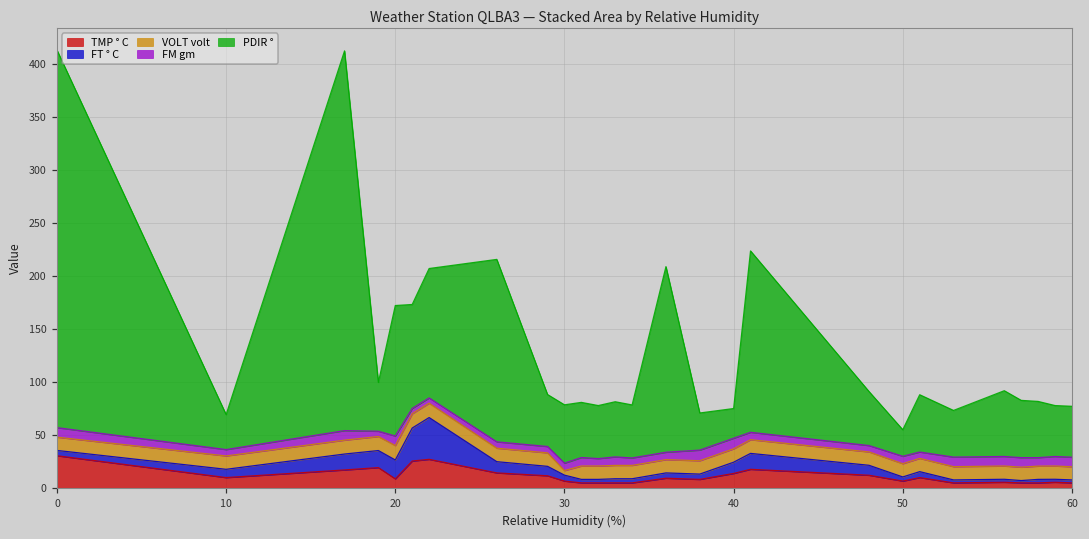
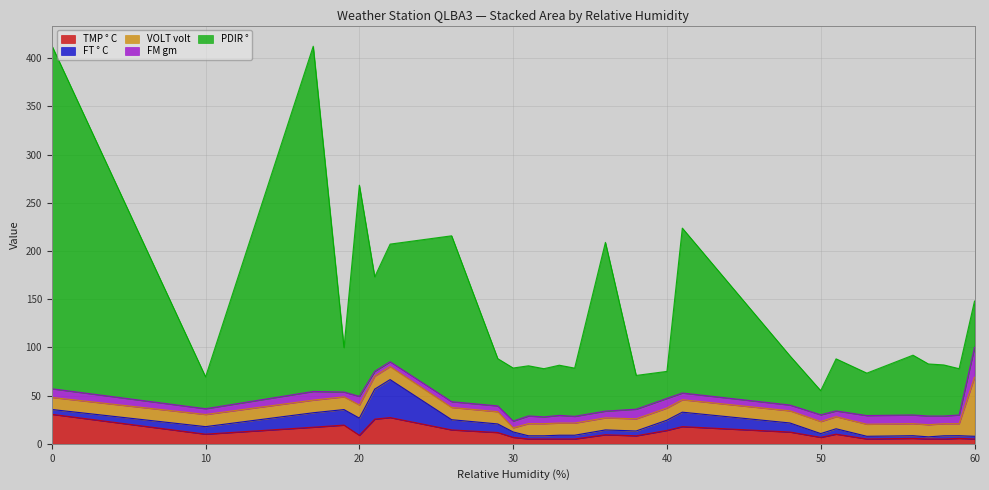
PDIR °, 20: 120 -> 220
VOLT volt, 60: 10 -> 60
FM gm, 60: 10 -> 30
